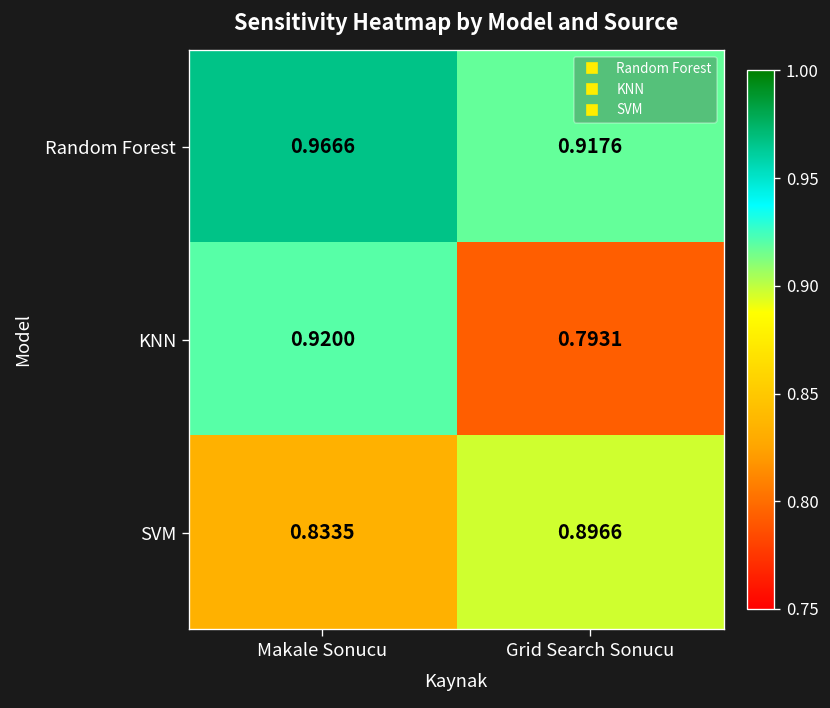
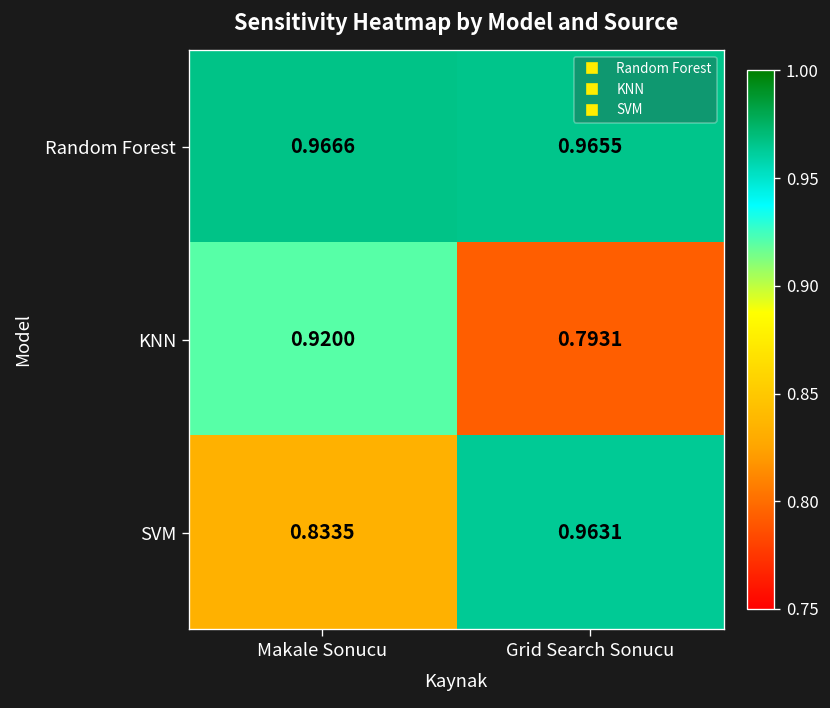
Random Forest, Grid Search Sonucu: 0.9176 -> 0.9655
SVM, Grid Search Sonucu: 0.8966 -> 0.9631
